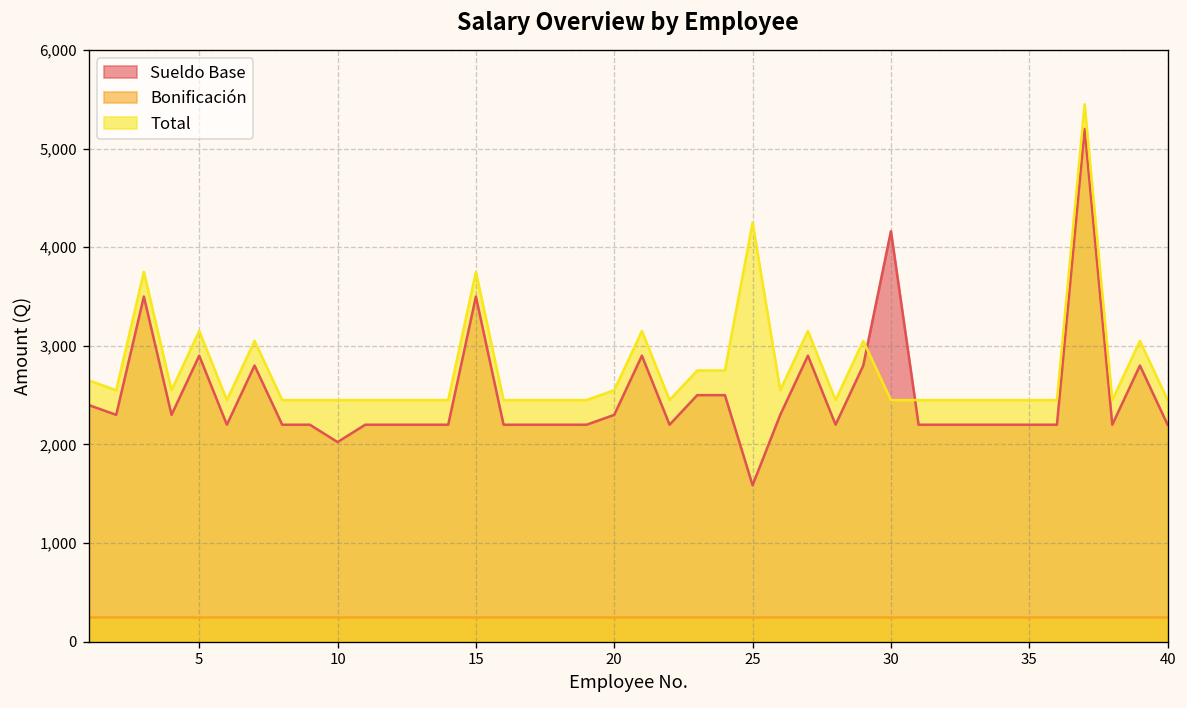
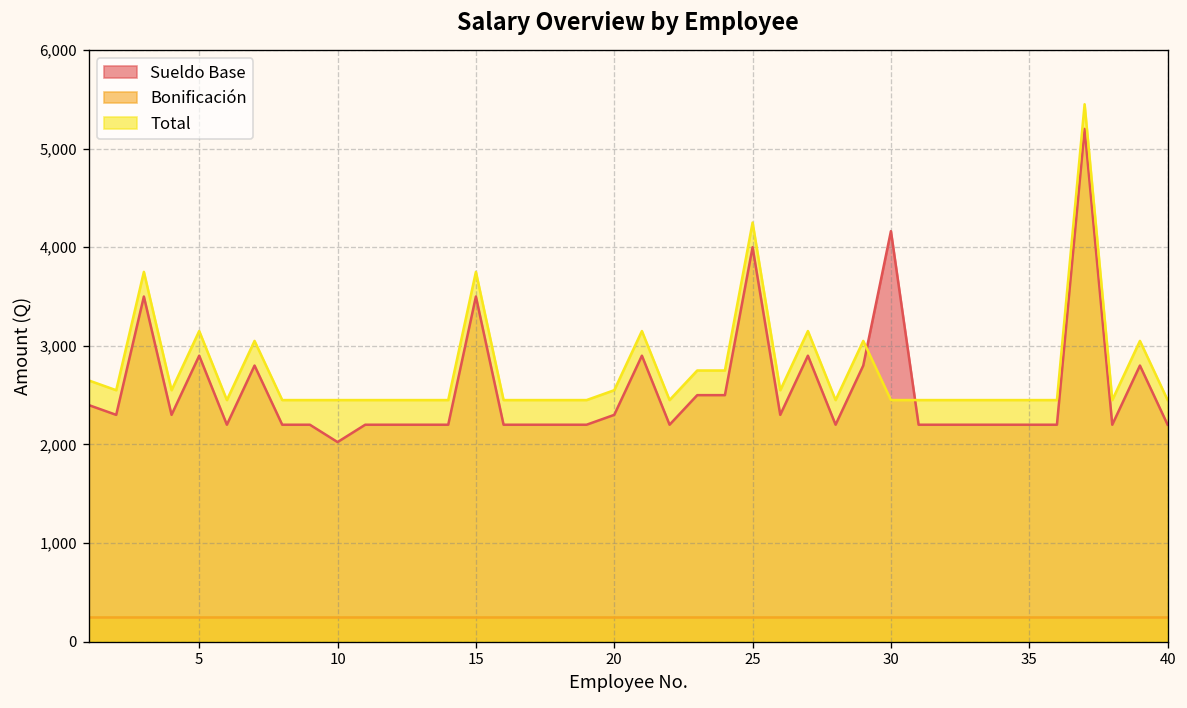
Sueldo Base, 25: 1,600 -> 4,000
